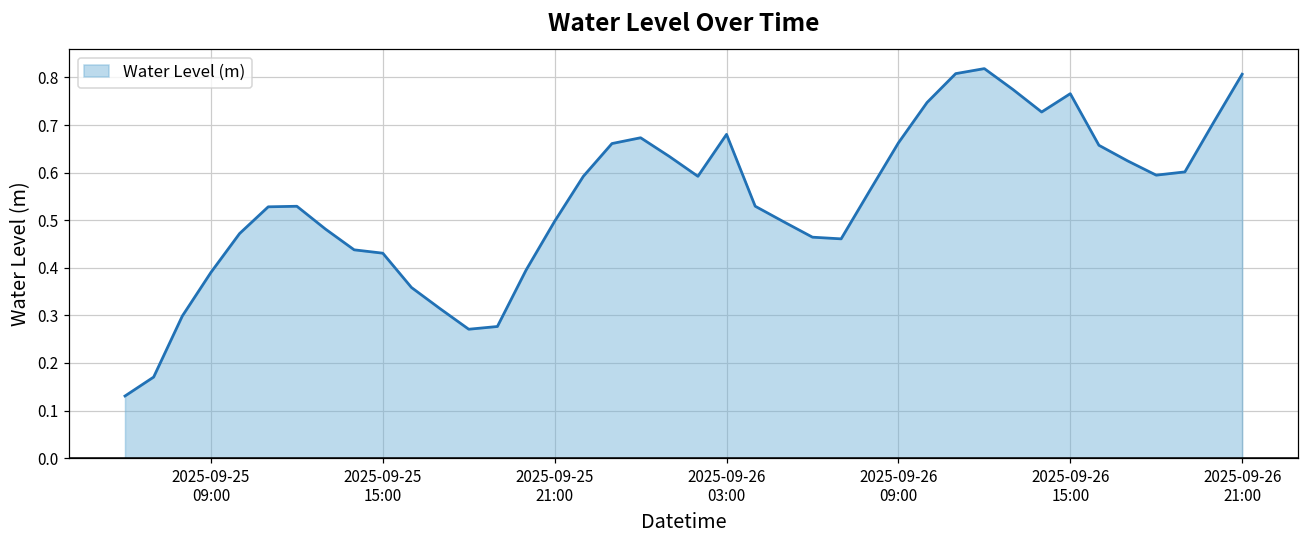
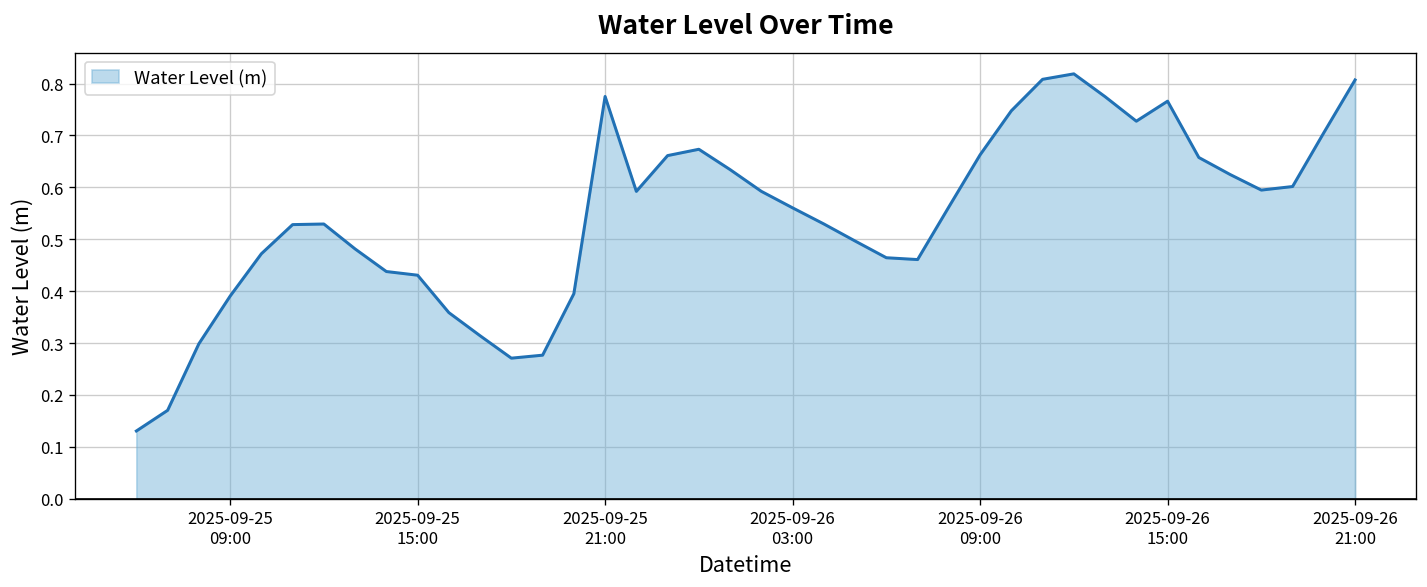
2025-09-25 21:00: 0.50 -> 0.78
2025-09-26 03:00: 0.68 -> 0.56
